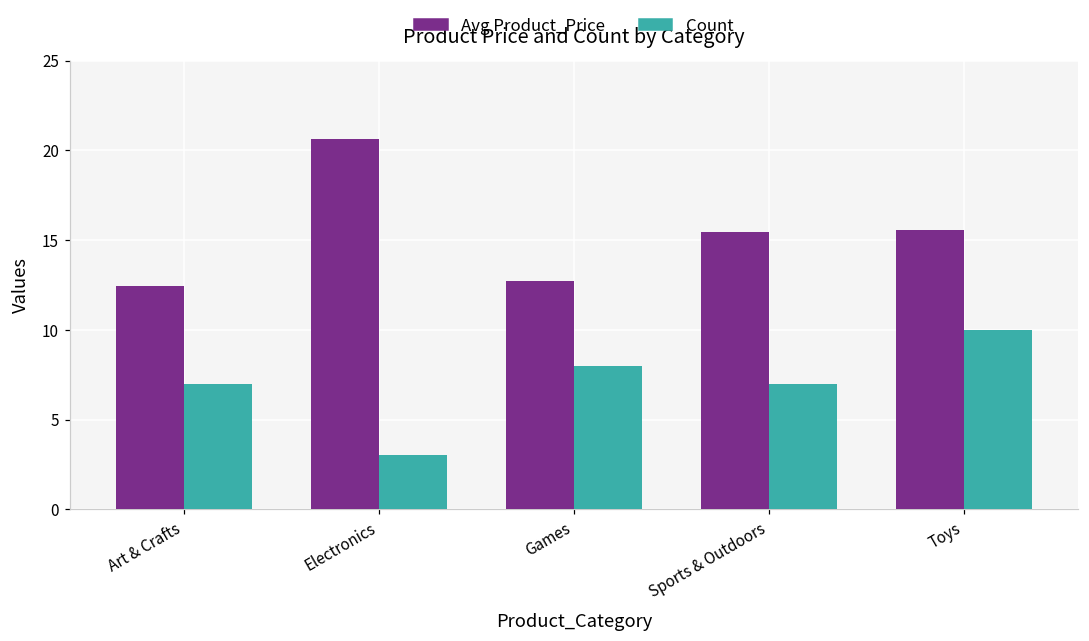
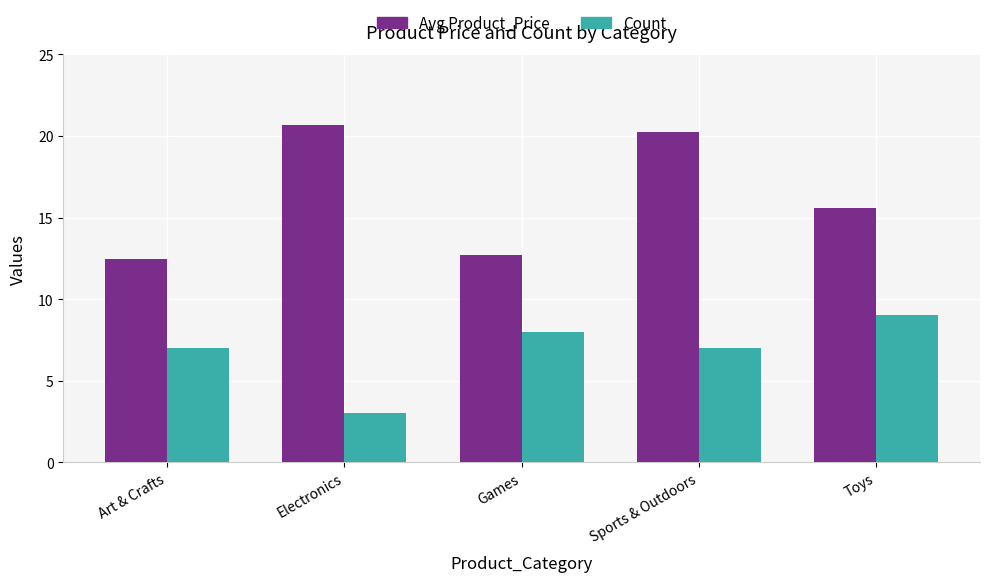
Avg Product_Price, Sports & Outdoors: 15.5 -> 20.2
Count, Toys: 10 -> 9
